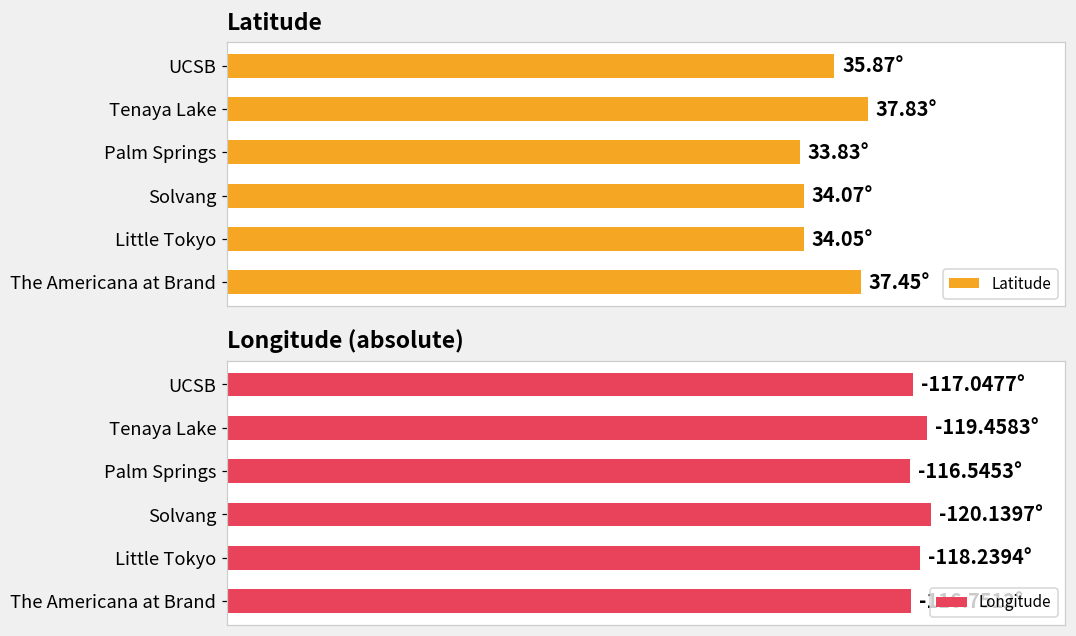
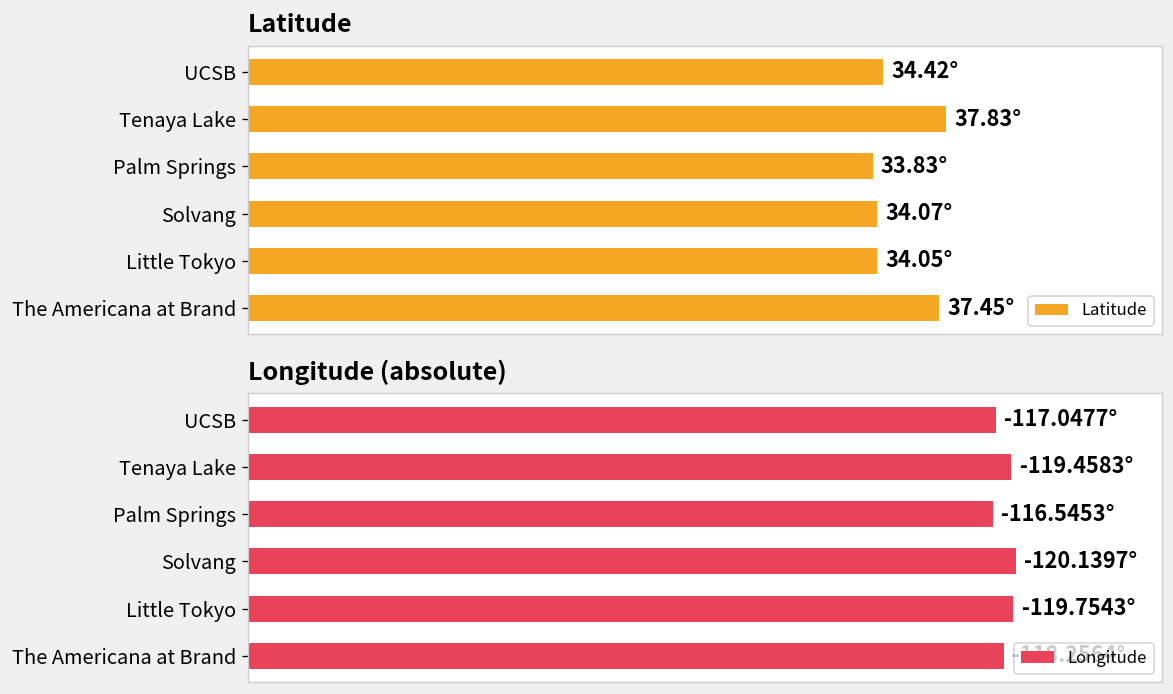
Latitude, UCSB: 35.87° -> 34.42°
Longitude (absolute), Little Tokyo: -118.2394° -> -119.7543°
Longitude (absolute), The Americana at Brand: -116.7512° -> -118.2564°
